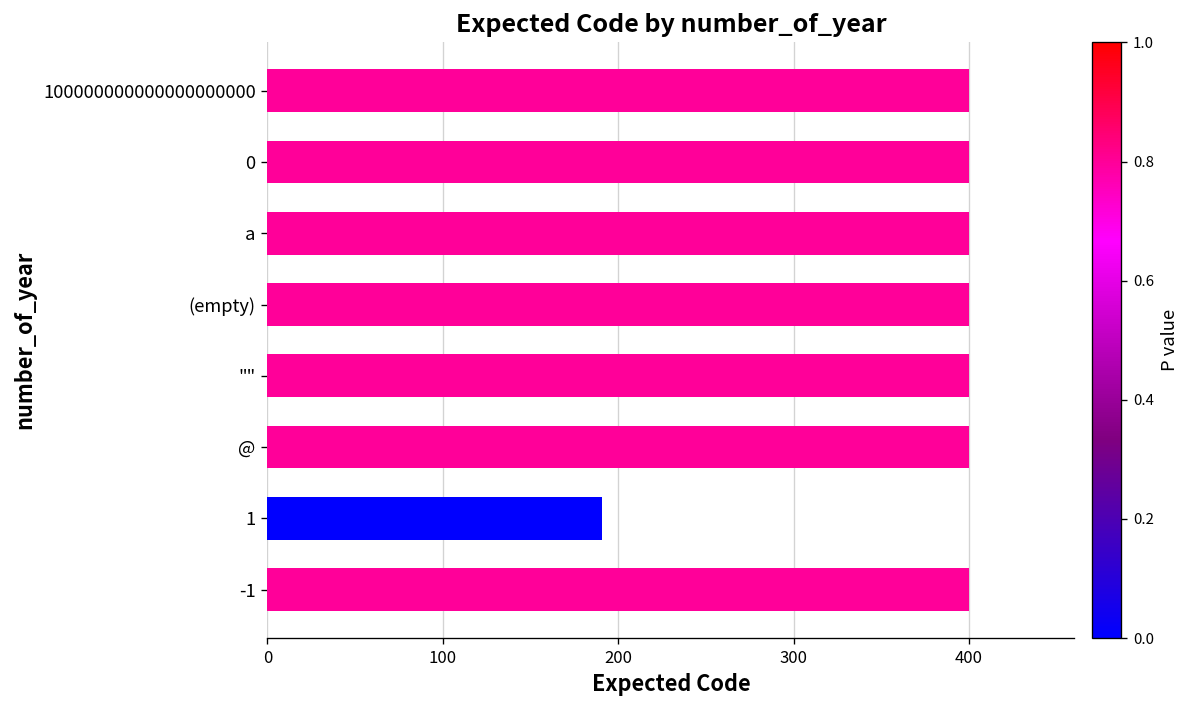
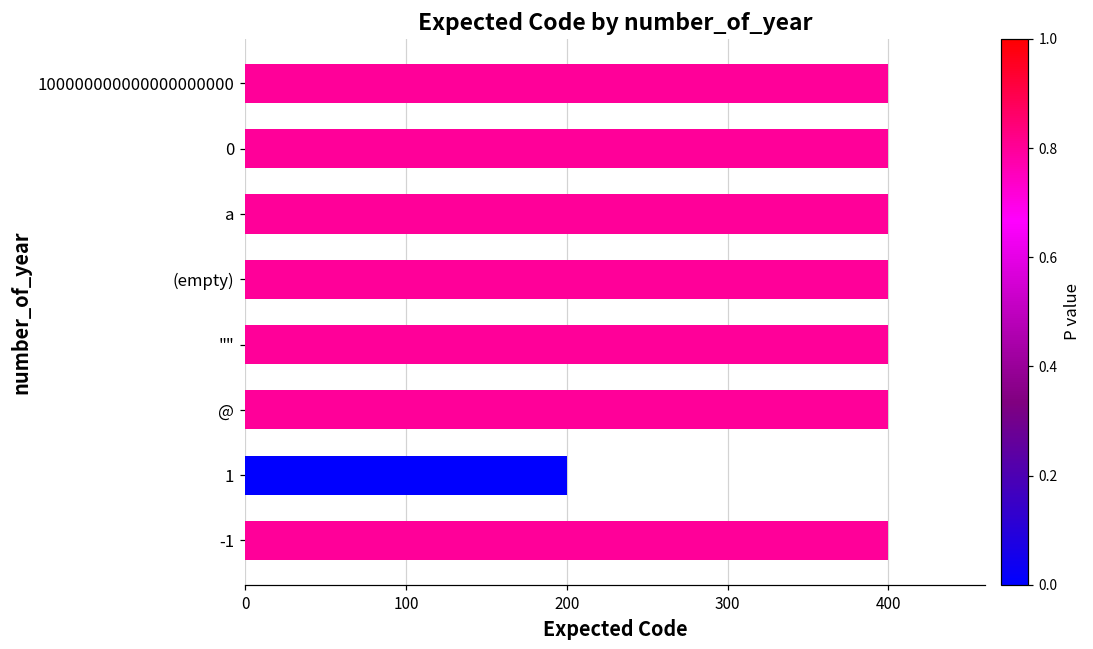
1: 191 -> 200
